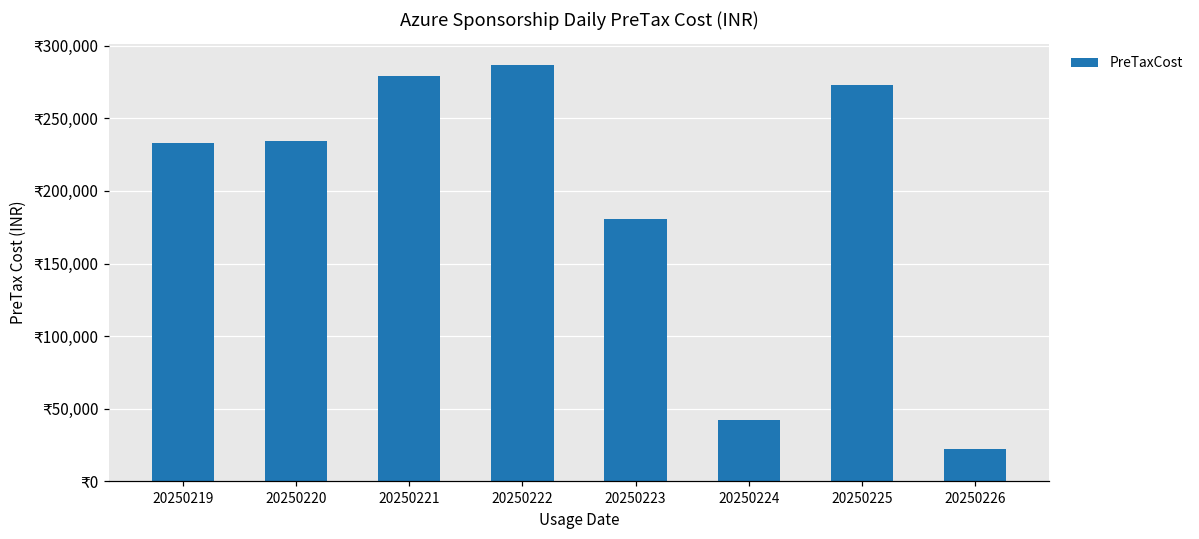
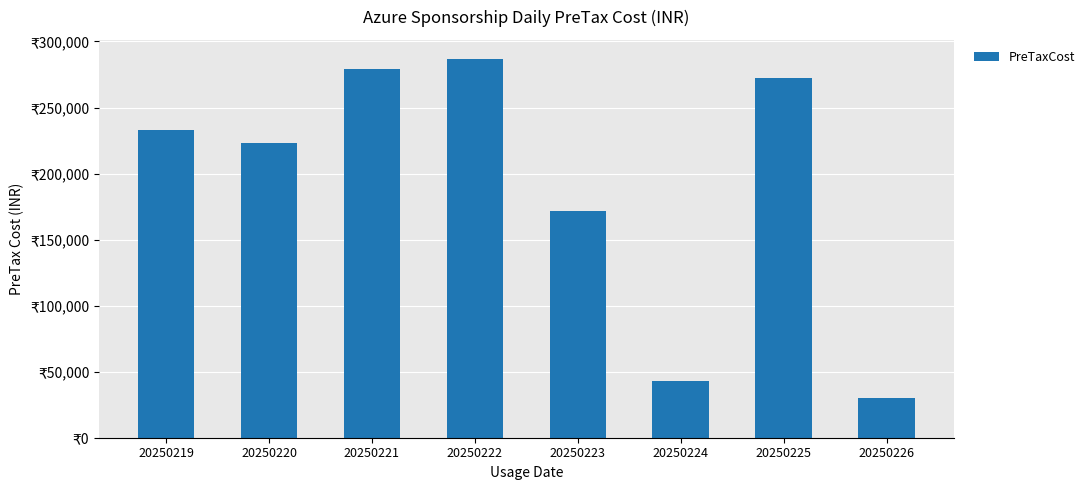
20250220: ₹234,000 -> ₹223,000
20250223: ₹181,000 -> ₹172,000
20250226: ₹22,000 -> ₹30,000
